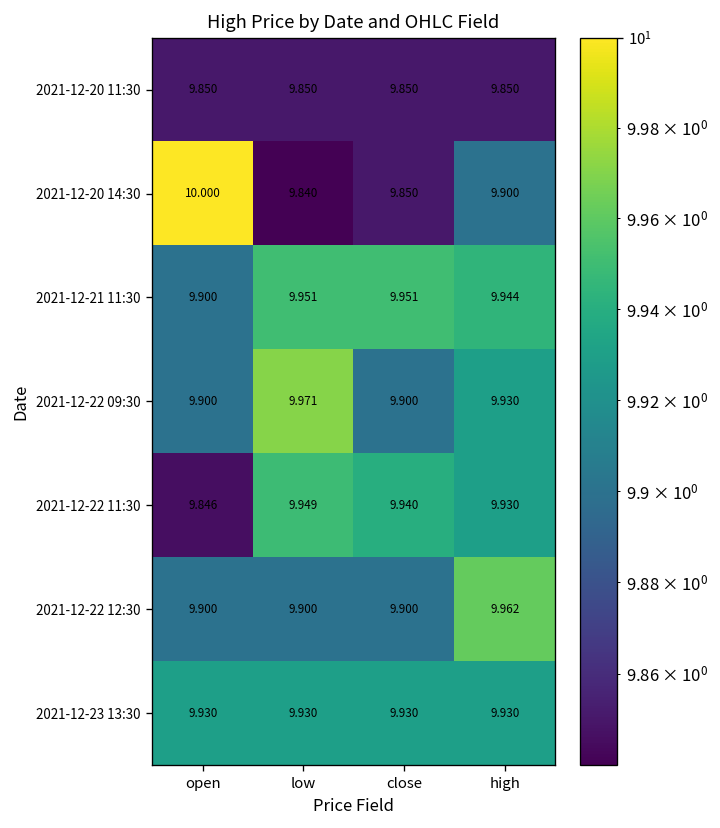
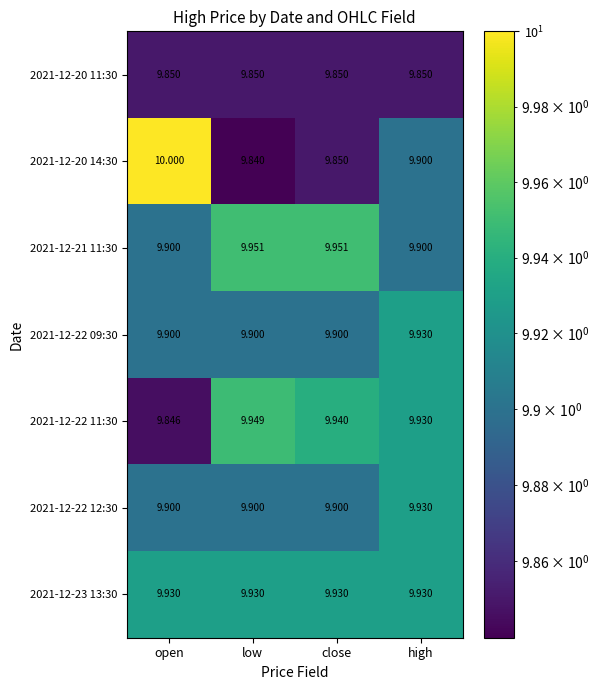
2021-12-21 11:30, high: 9.944 -> 9.900
2021-12-22 09:30, low: 9.971 -> 9.900
2021-12-22 12:30, high: 9.962 -> 9.930
